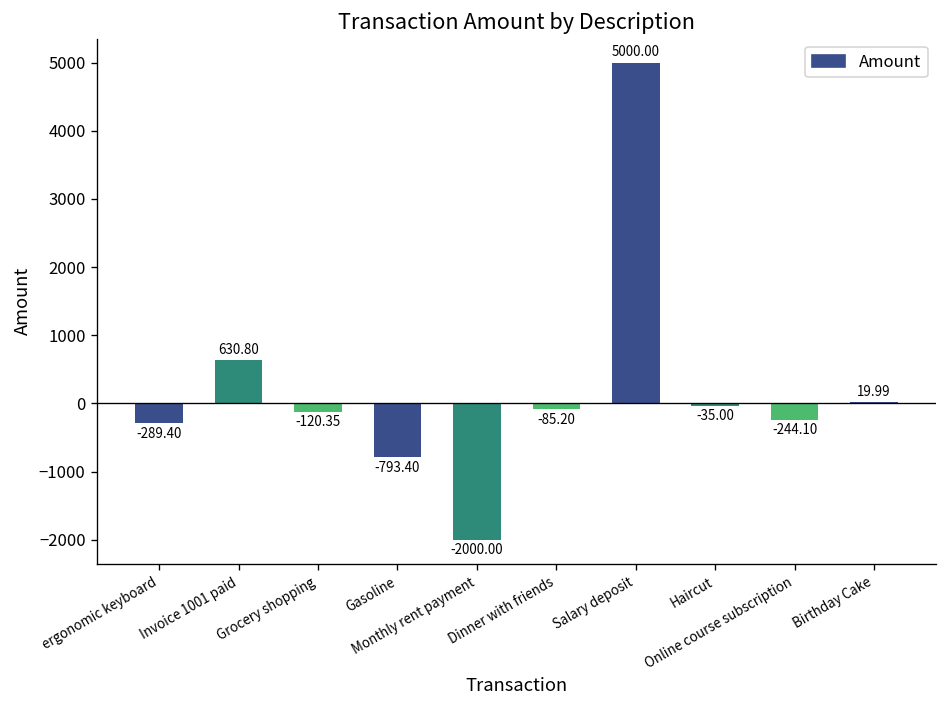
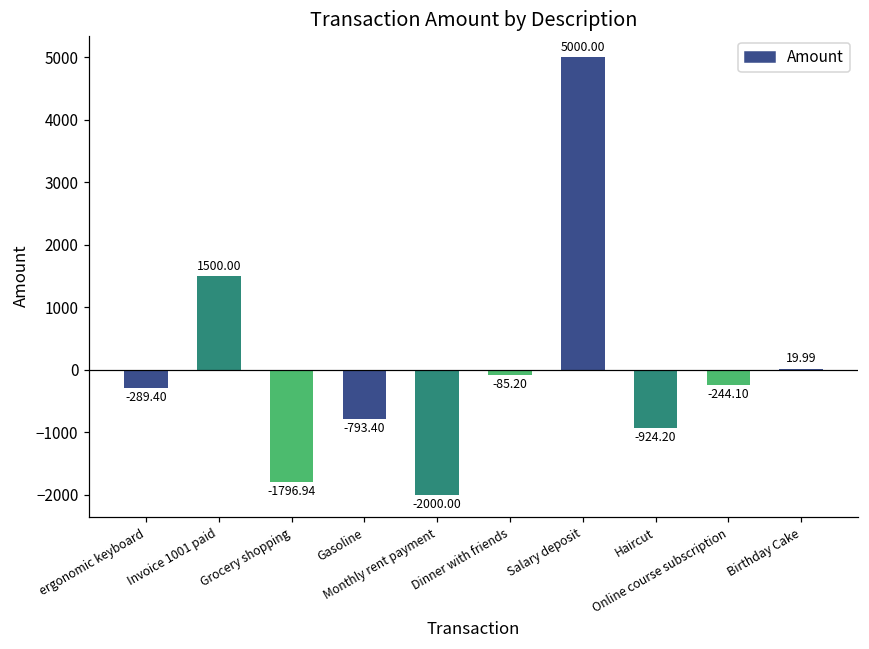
Invoice 1001 paid: 630.80 -> 1500.00
Grocery shopping: -120.35 -> -1796.94
Haircut: -35.00 -> -924.20
